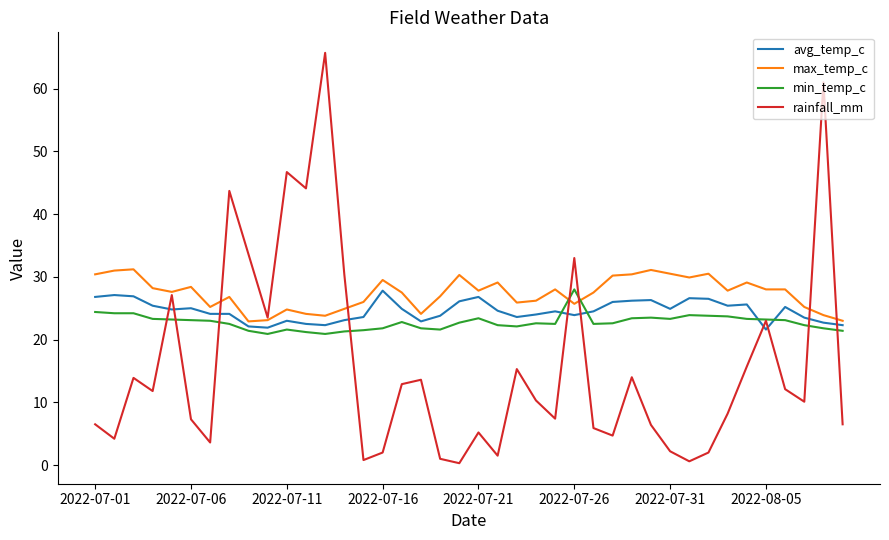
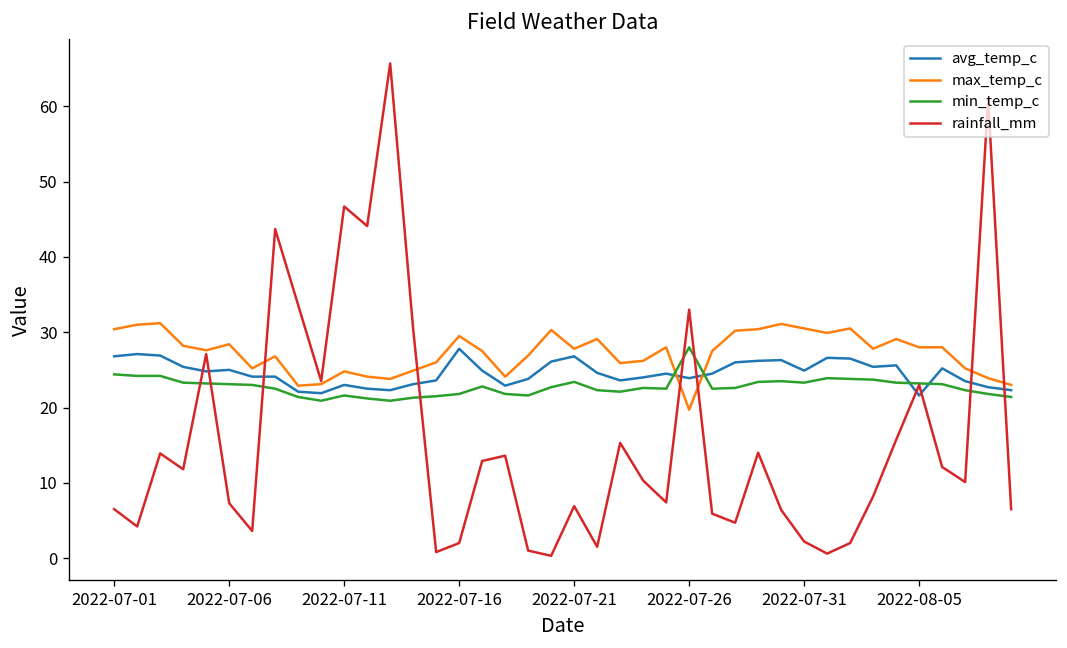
rainfall_mm, 2022-07-21: 5 -> 7
max_temp_c, 2022-07-26: 26 -> 20
